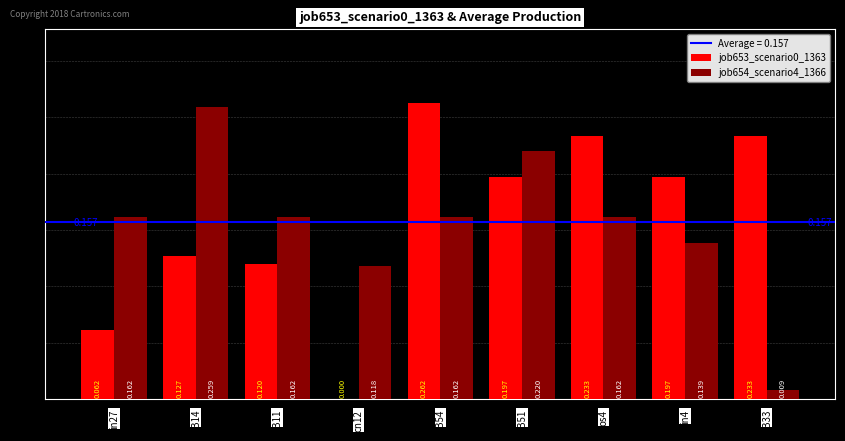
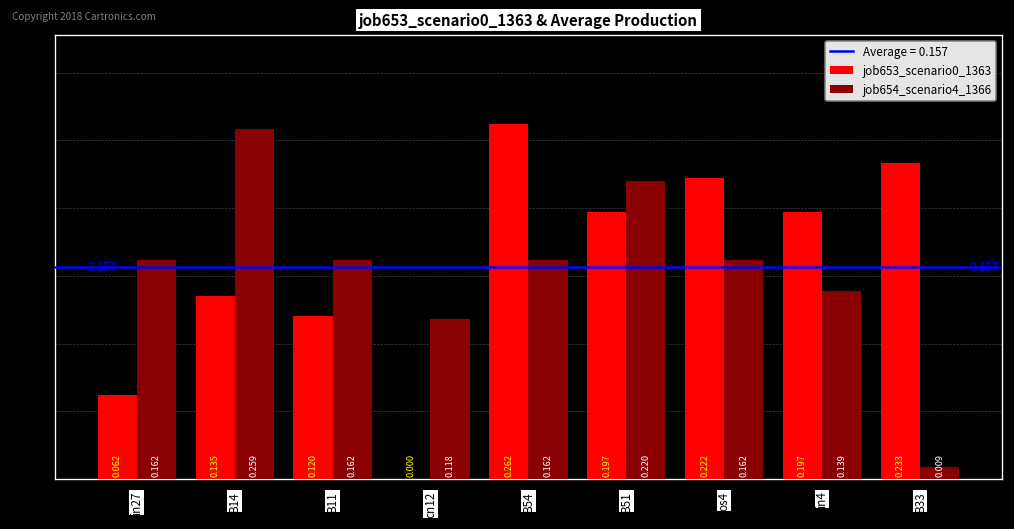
job653_scenario0_1363, B14: 0.127 -> 0.135
job653_scenario0_1363, os4: 0.233 -> 0.222
